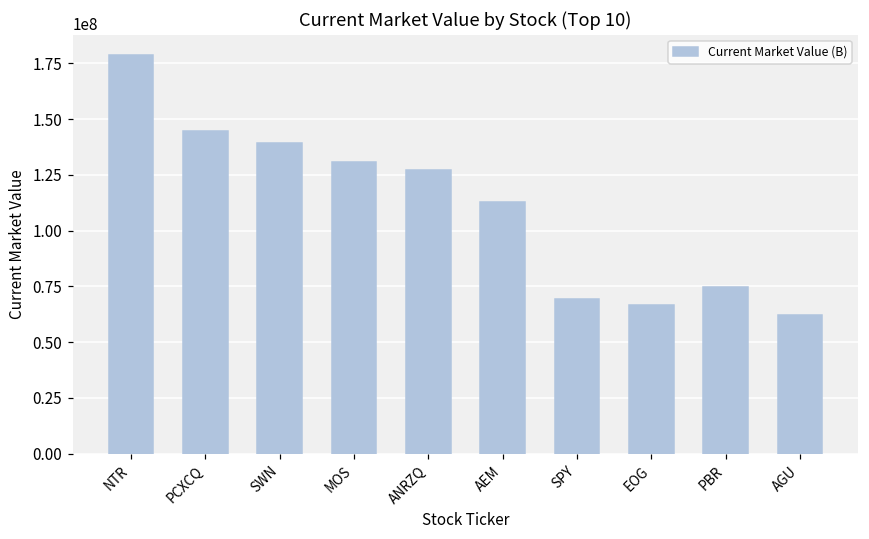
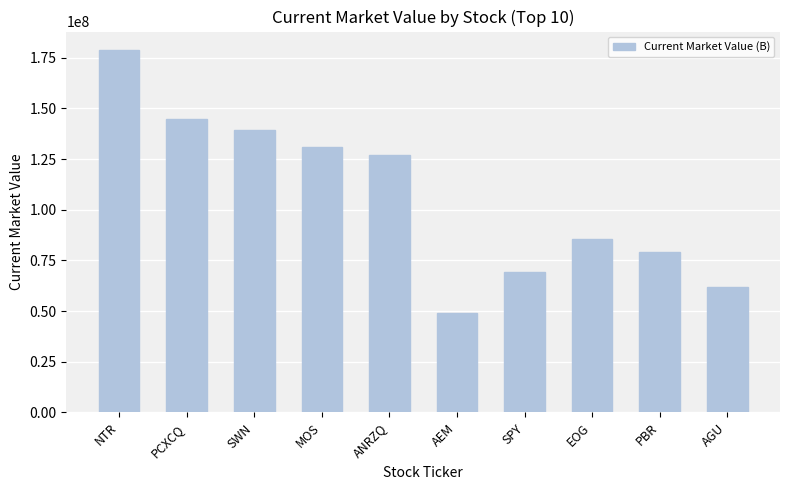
AEM: 113000000 -> 49000000
EOG: 67000000 -> 86000000
PBR: 75000000 -> 79000000
